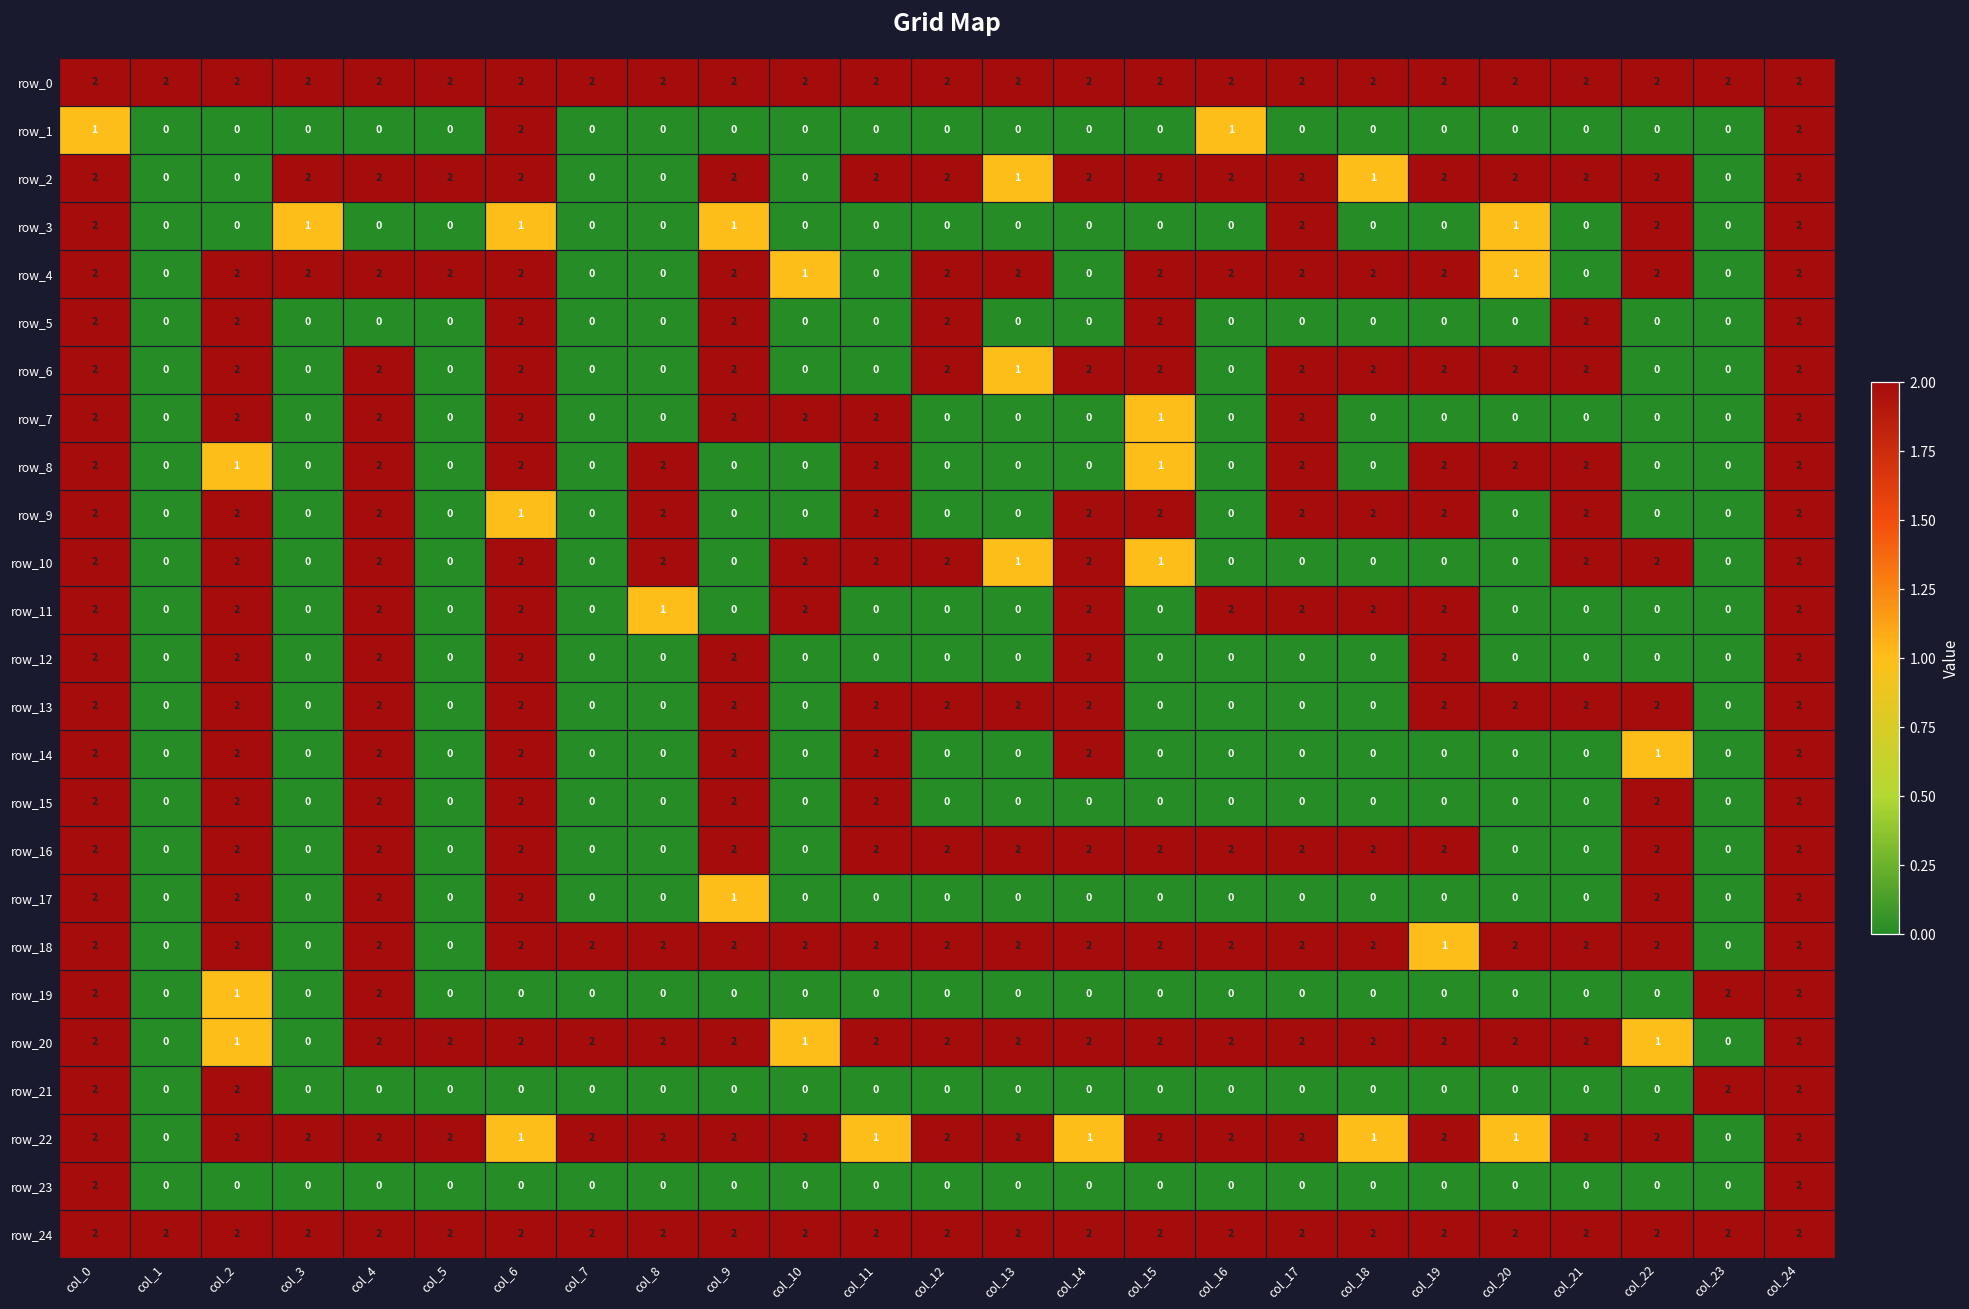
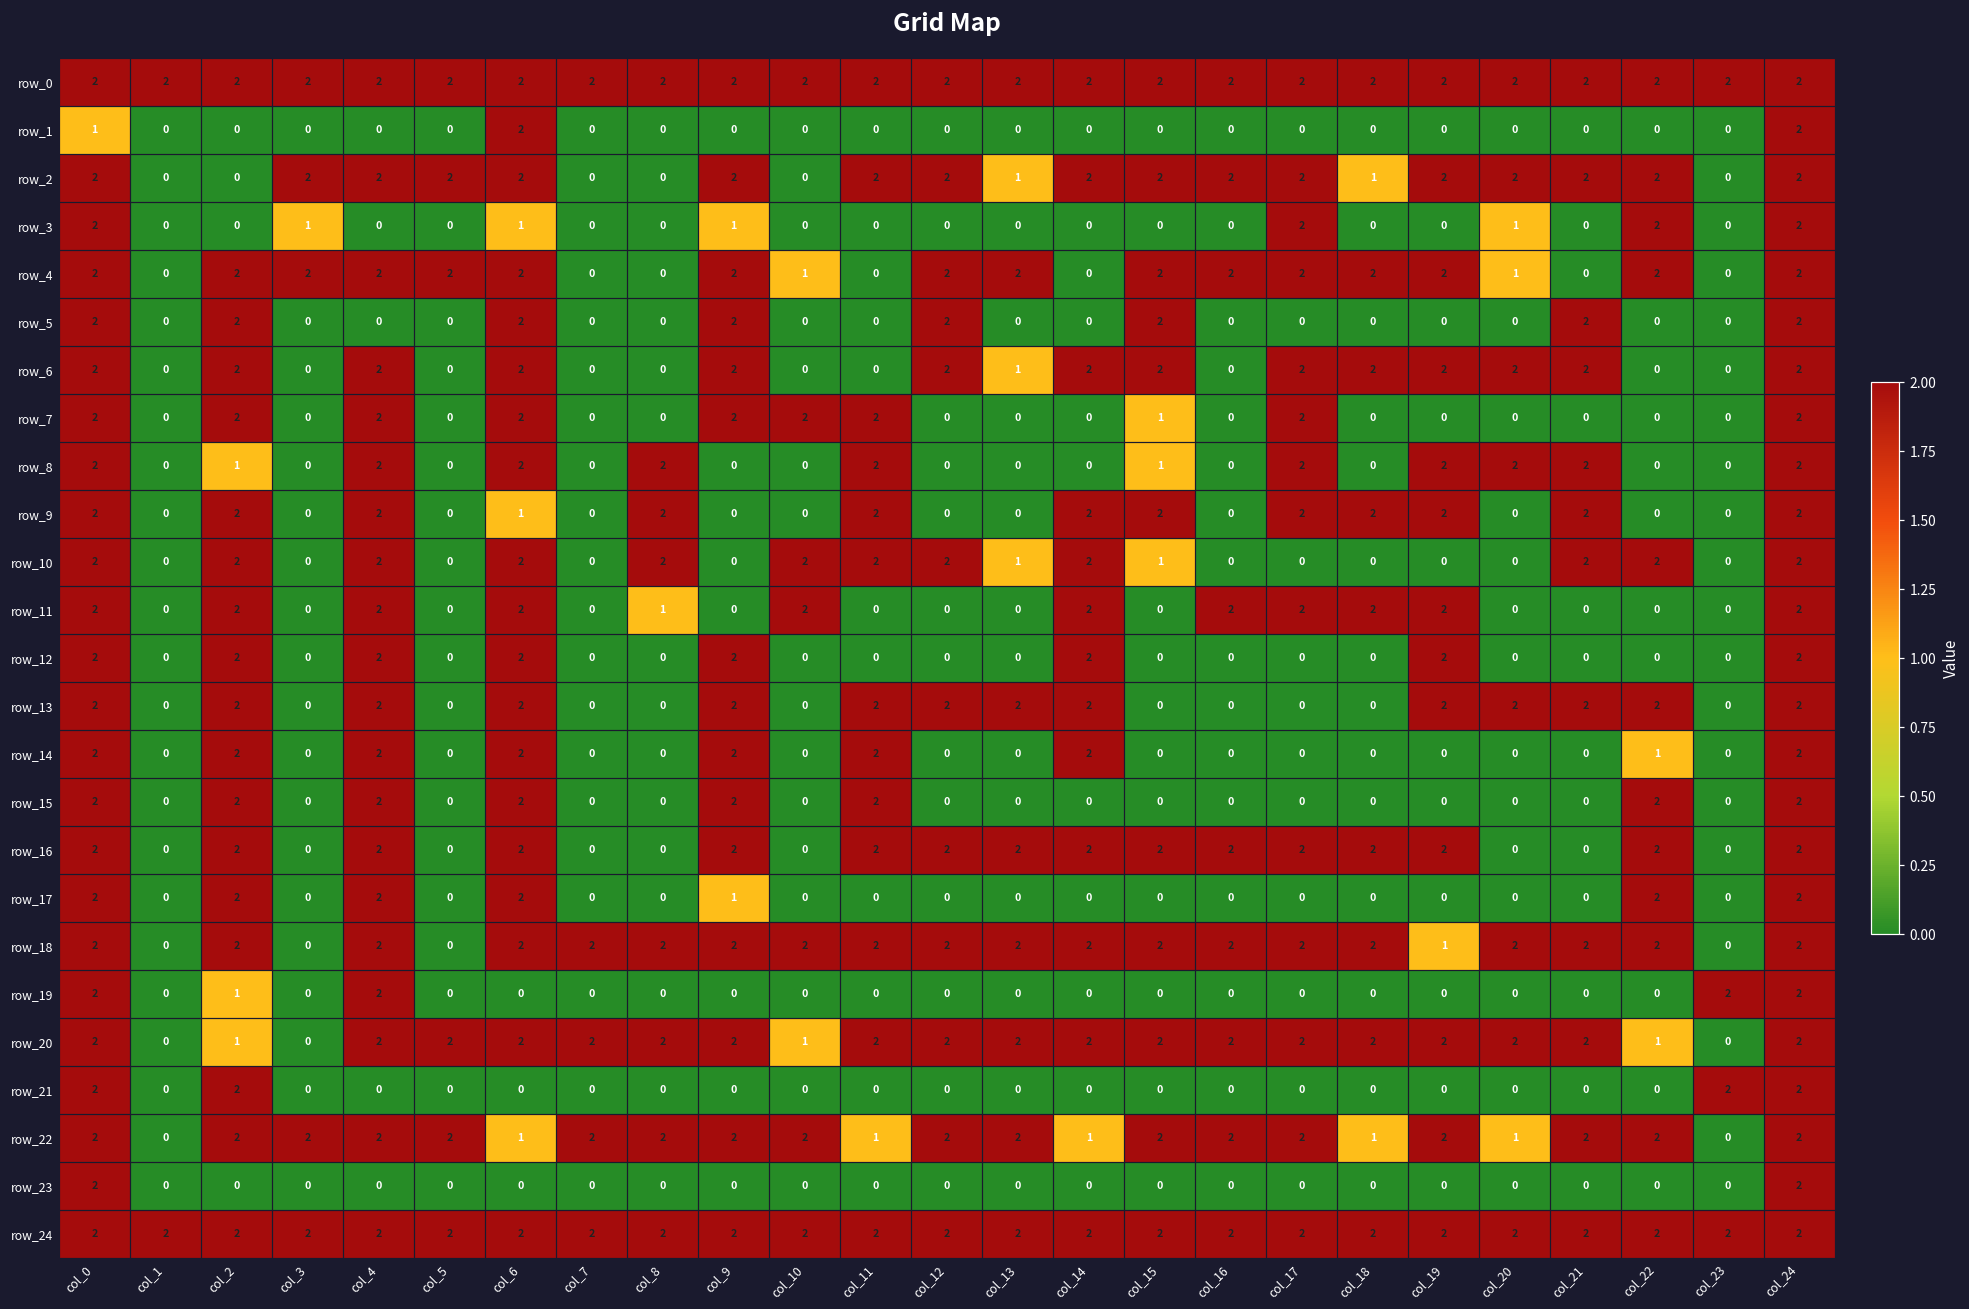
row_1, col_16: 1 -> 0
